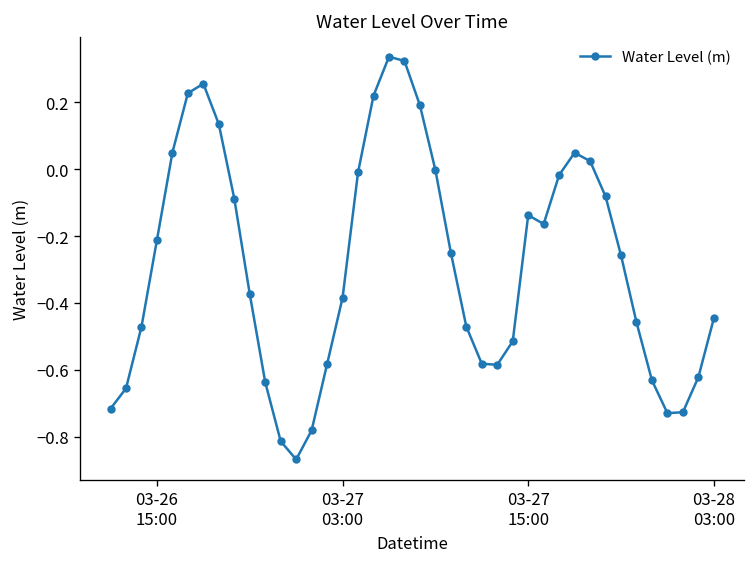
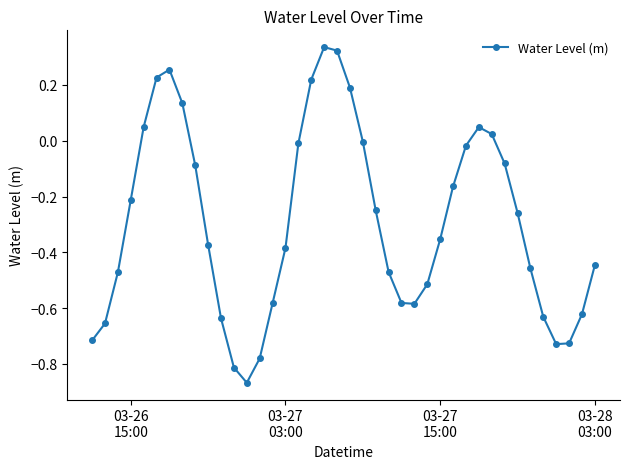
03-27 15:00: -0.14 -> -0.35
